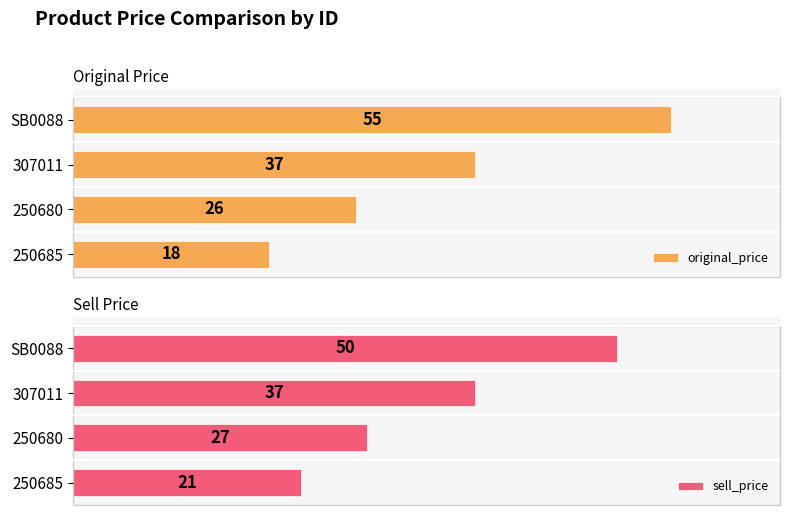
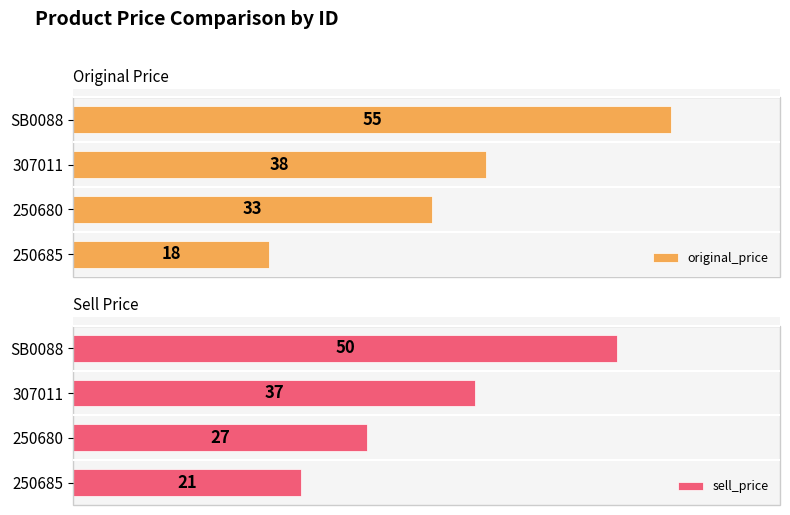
Original Price, 307011: 37 -> 38
Original Price, 250680: 26 -> 33
